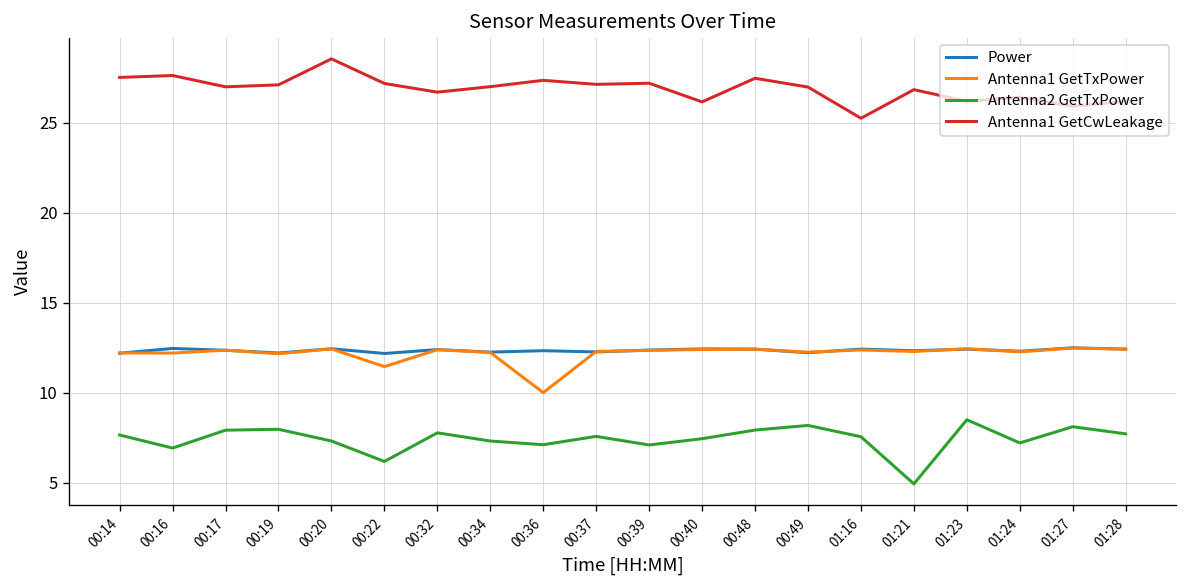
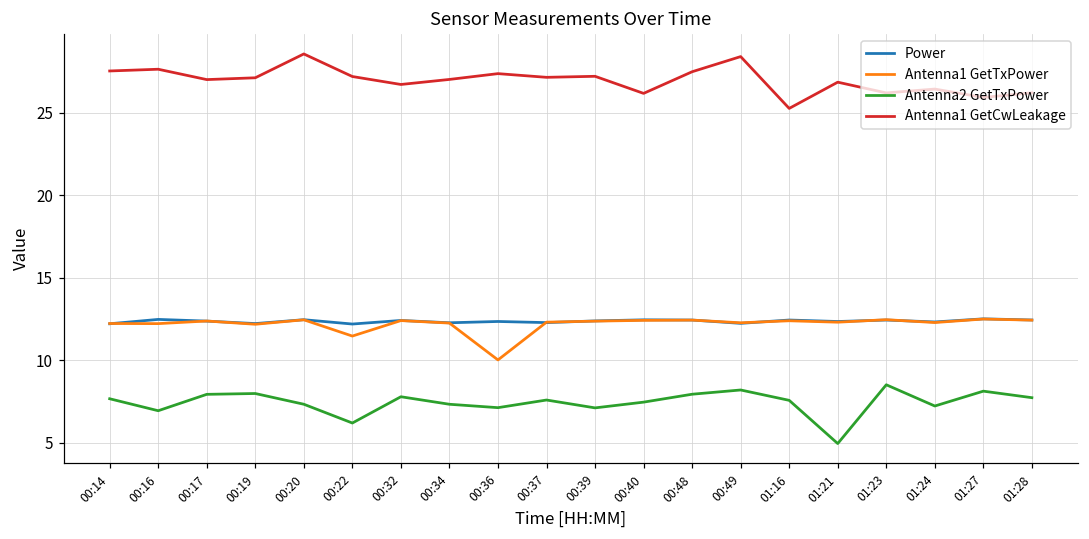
Antenna1 GetCwLeakage, 00:49: 27.0 -> 28.4
